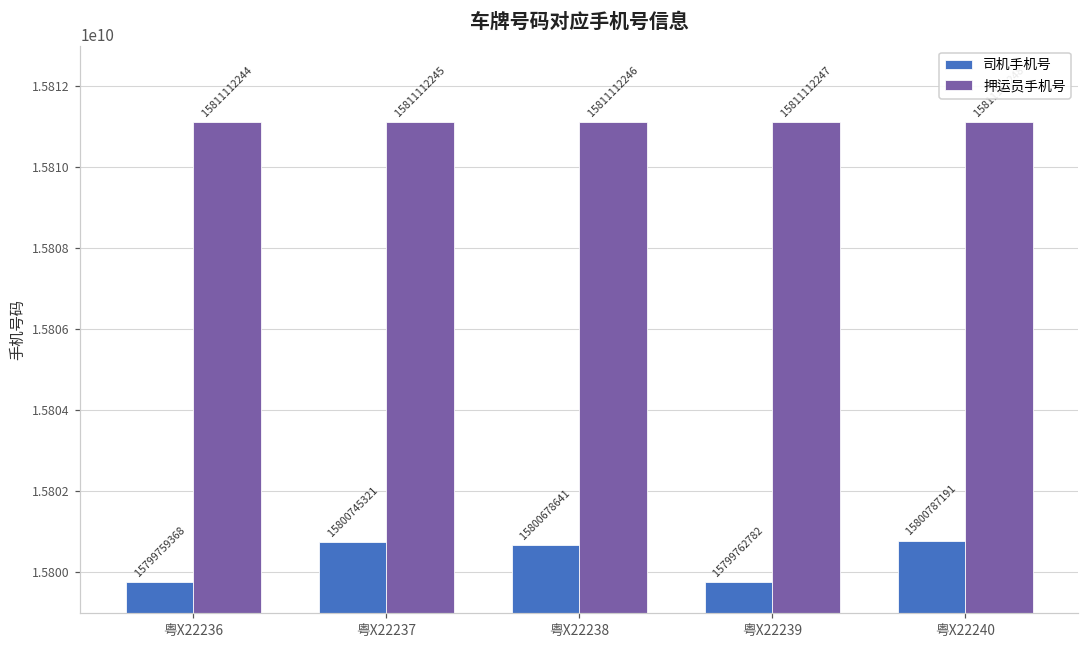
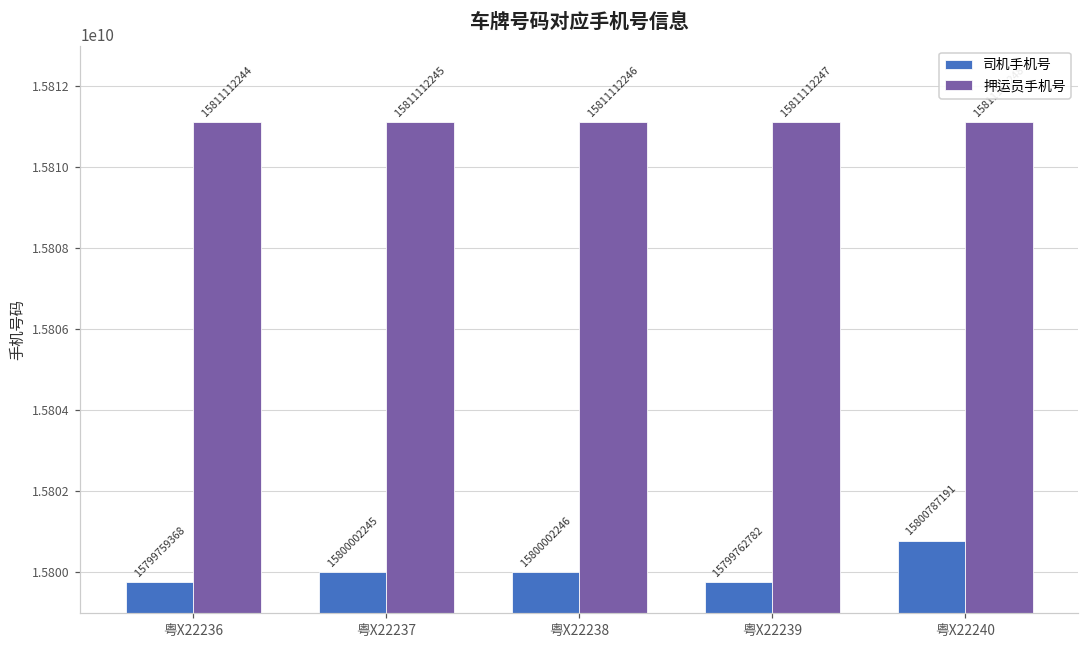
司机手机号, 粤X22237: 15800745321 -> 15800002245
司机手机号, 粤X22238: 15800678641 -> 15800002246
